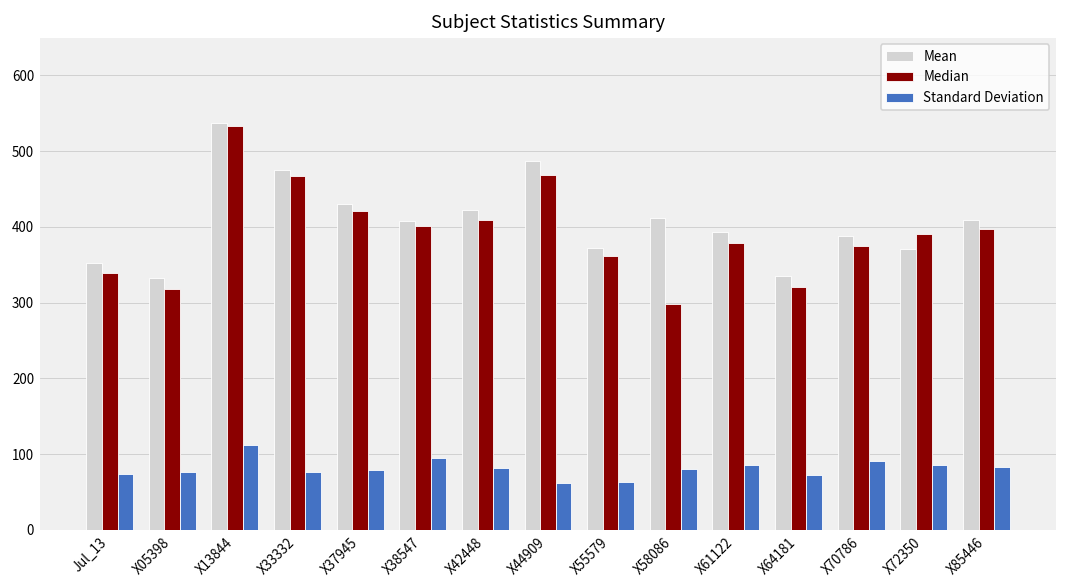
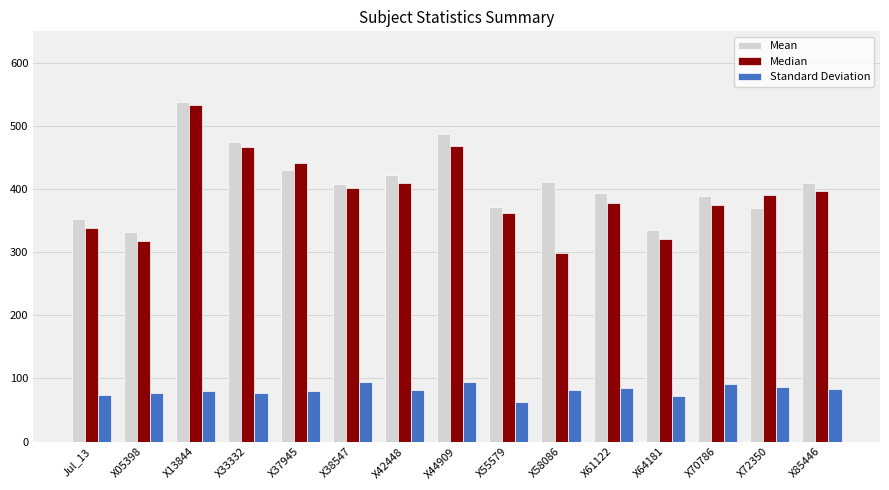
Standard Deviation, X13844: 110 -> 80
Median, X37945: 420 -> 440
Standard Deviation, X44909: 60 -> 90
